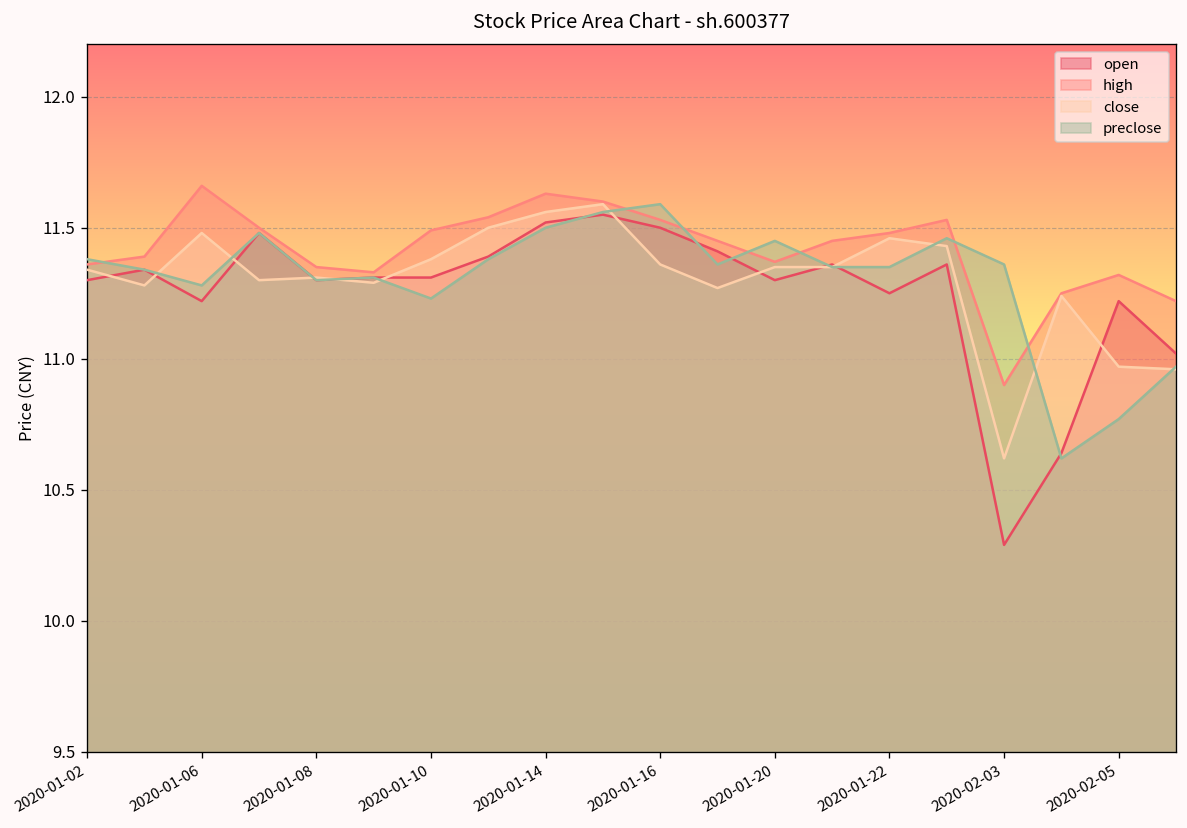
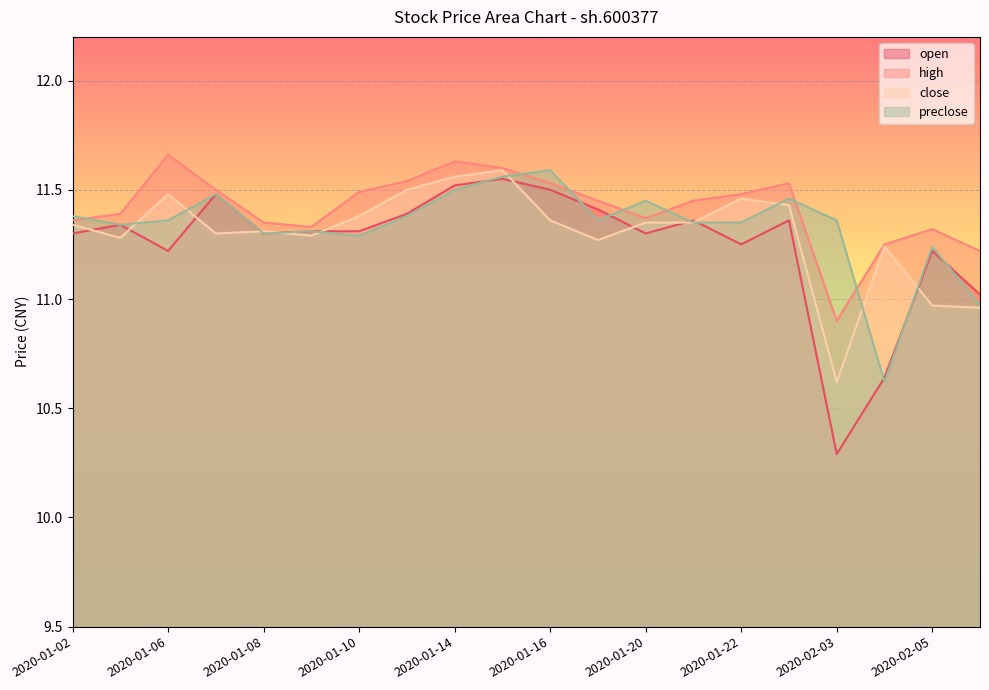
preclose, 2020-01-06: 11.28 -> 11.36
preclose, 2020-01-10: 11.23 -> 11.29
preclose, 2020-02-05: 10.77 -> 11.24
